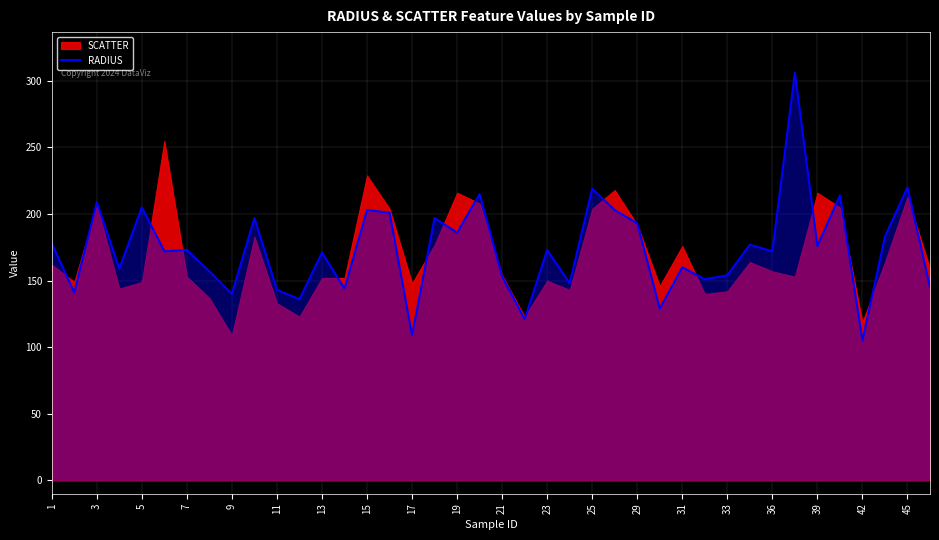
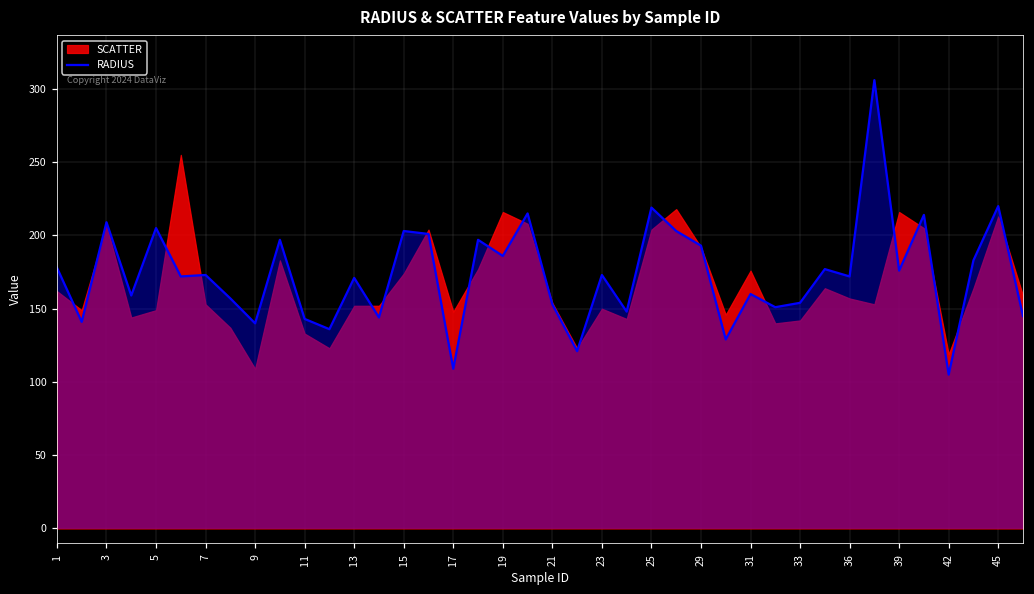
SCATTER, 15: 229 -> 174
